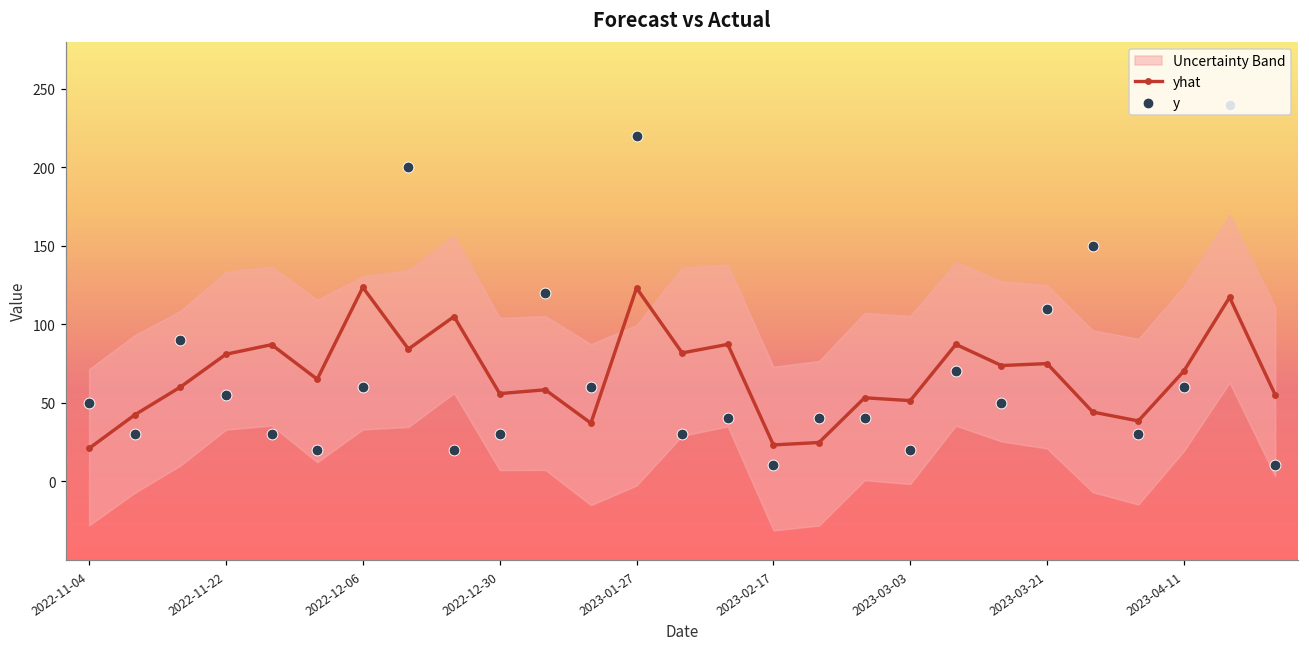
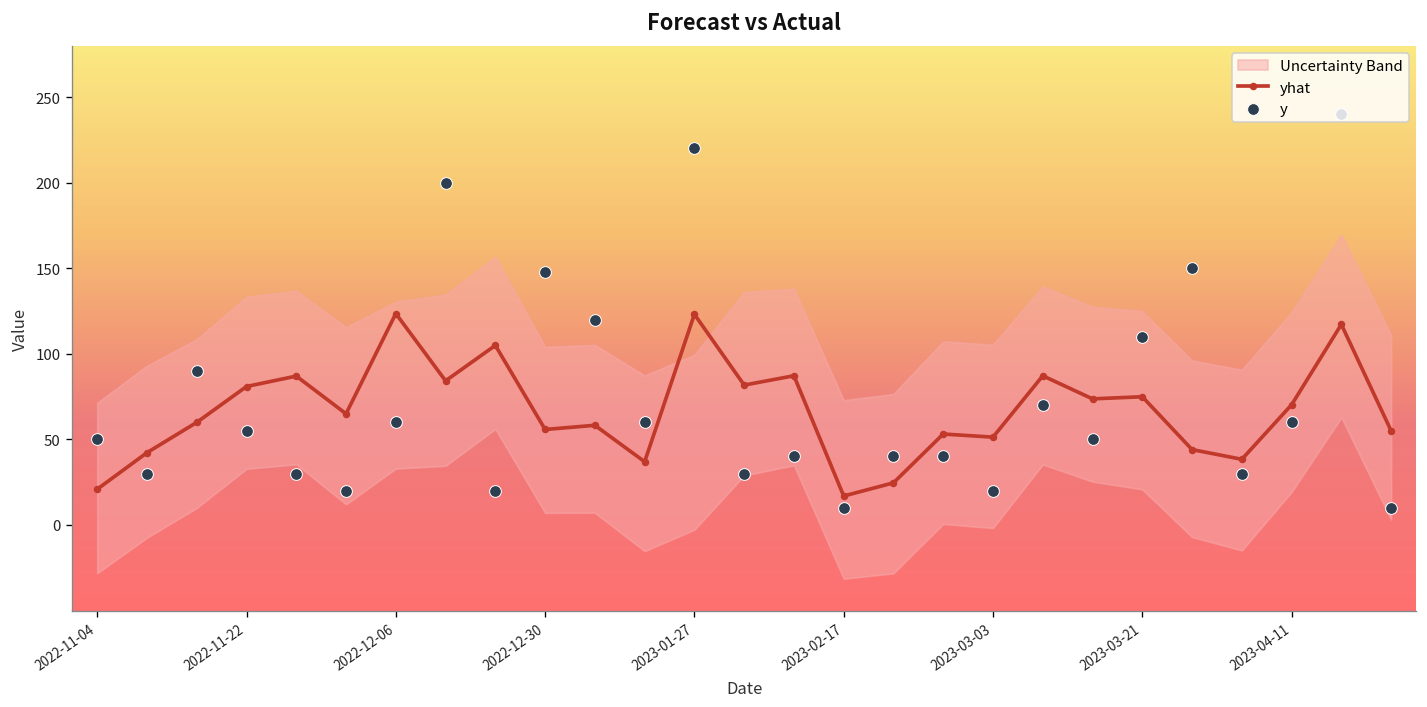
y, 2022-12-30: 30 -> 148
yhat, 2023-02-17: 23 -> 17
